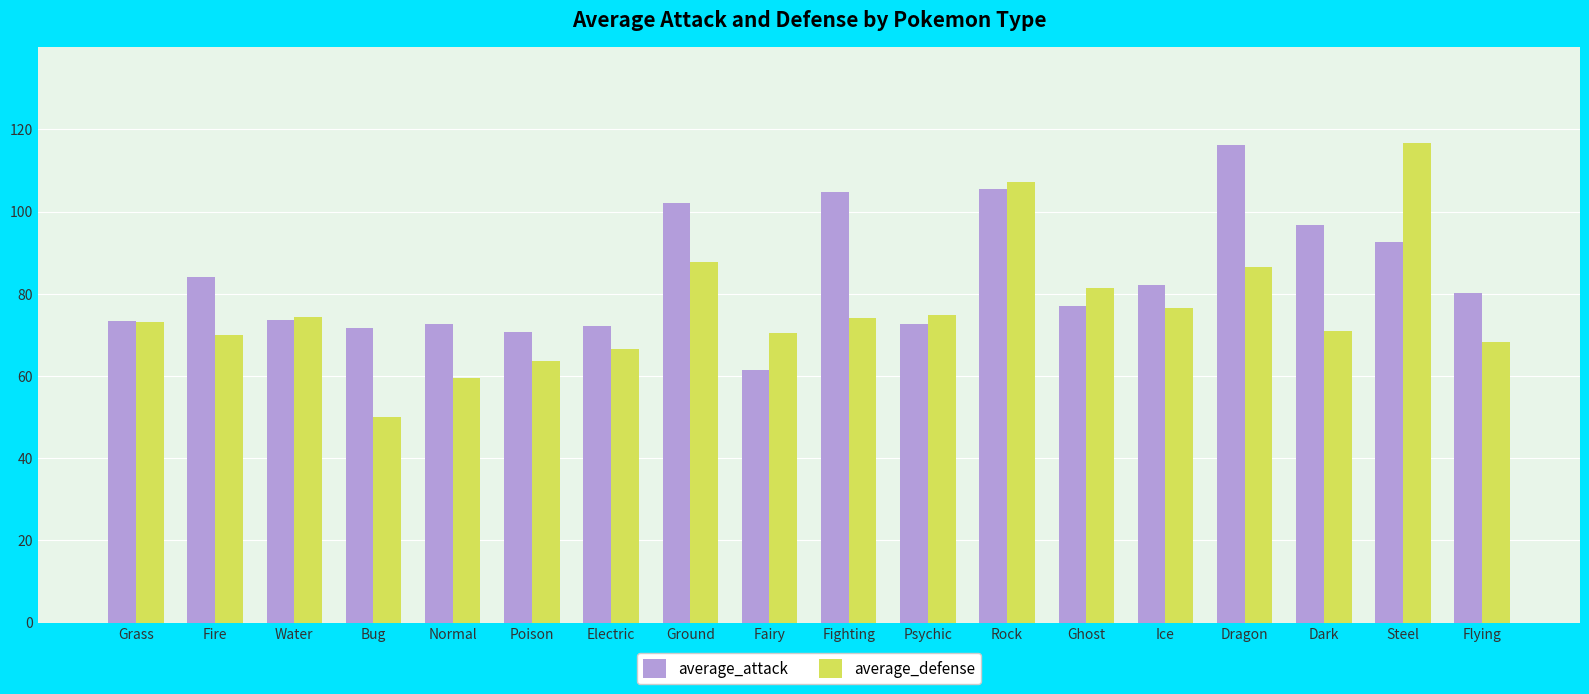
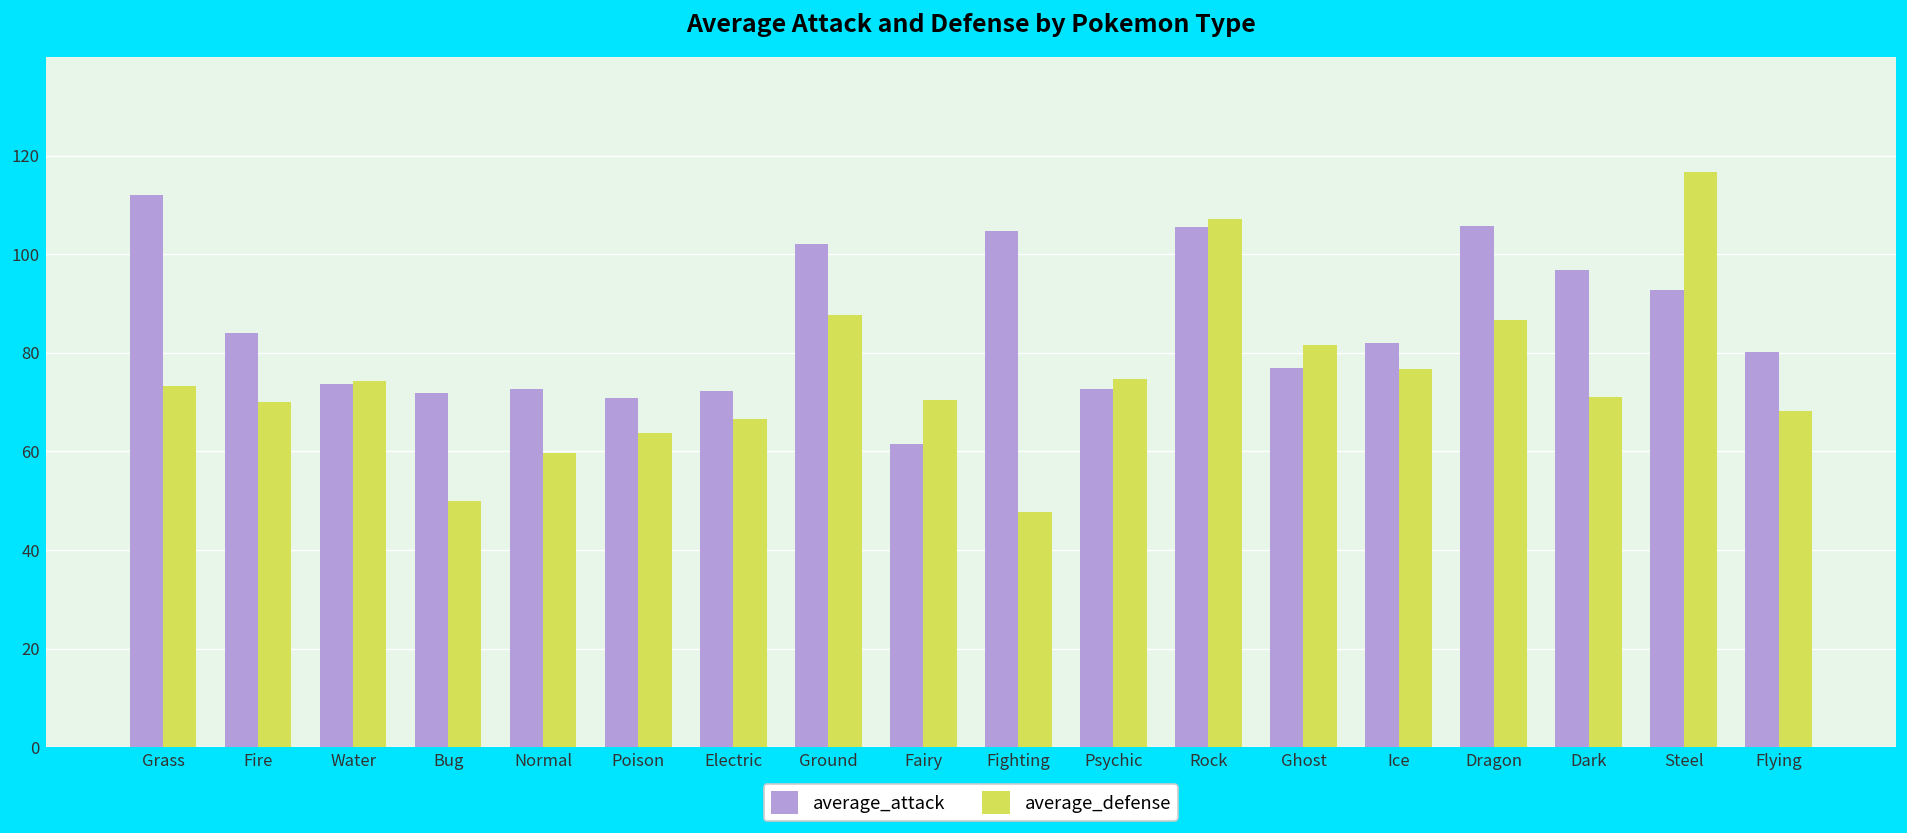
average_attack, Grass: 73 -> 112
average_defense, Fighting: 74 -> 48
average_attack, Dragon: 116 -> 106
